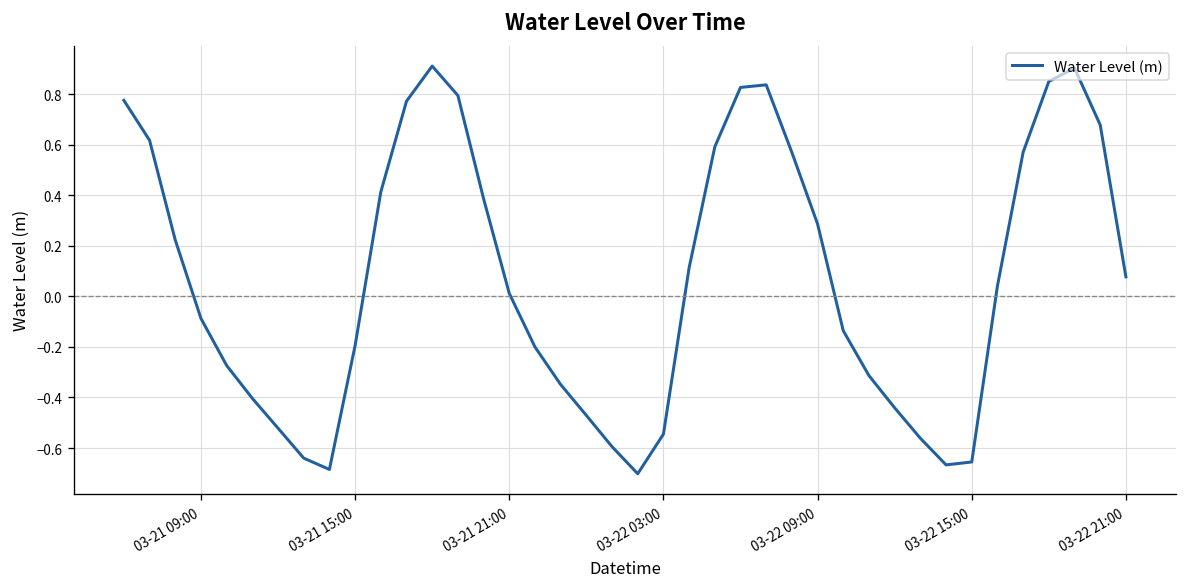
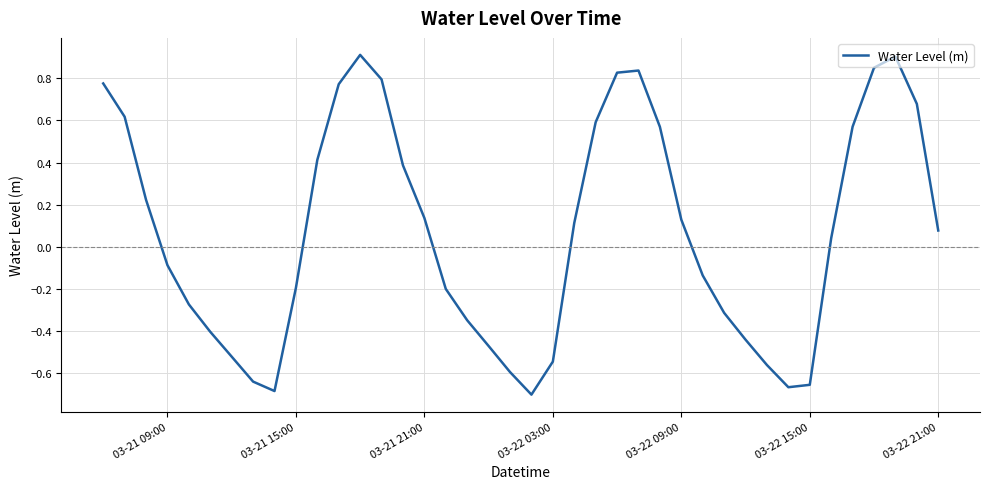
03-21 21:00: 0.01 -> 0.14
03-22 09:00: 0.29 -> 0.13
